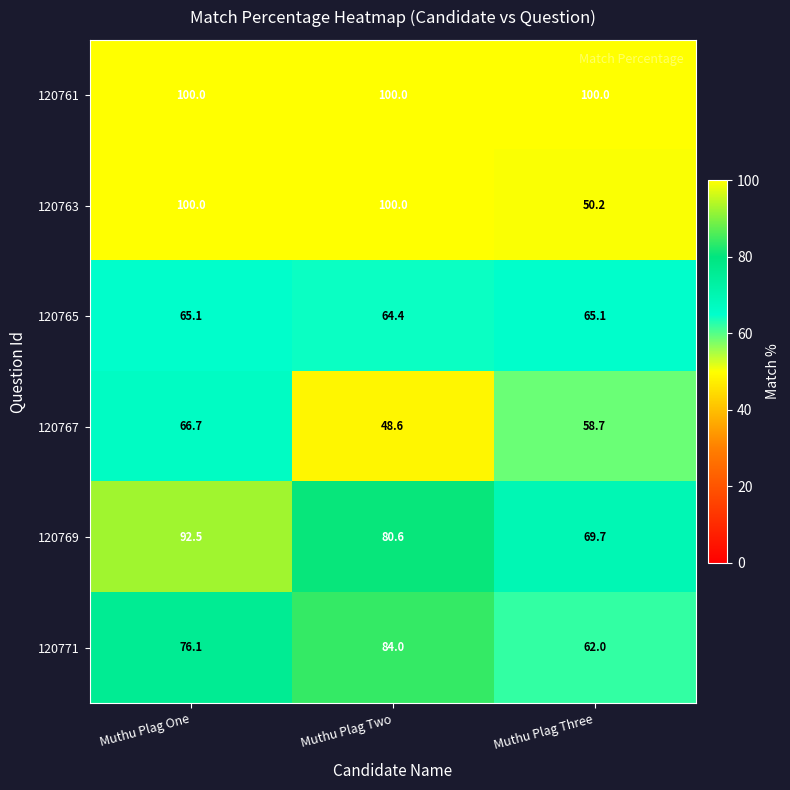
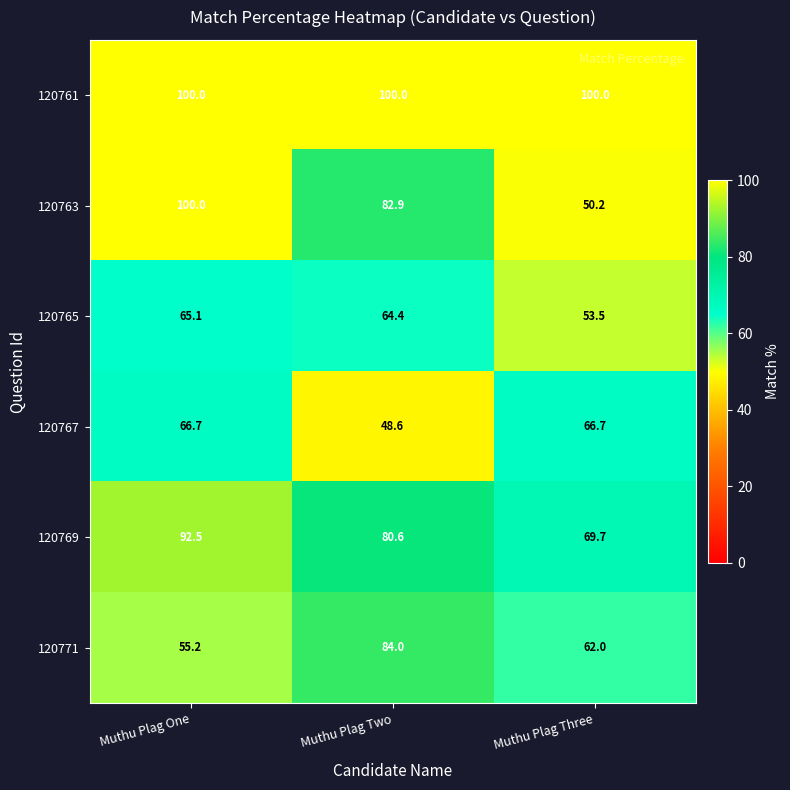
120763, Muthu Plag Two: 100.0 -> 82.9
120765, Muthu Plag Three: 65.1 -> 53.5
120767, Muthu Plag Three: 58.7 -> 66.7
120771, Muthu Plag One: 76.1 -> 55.2
